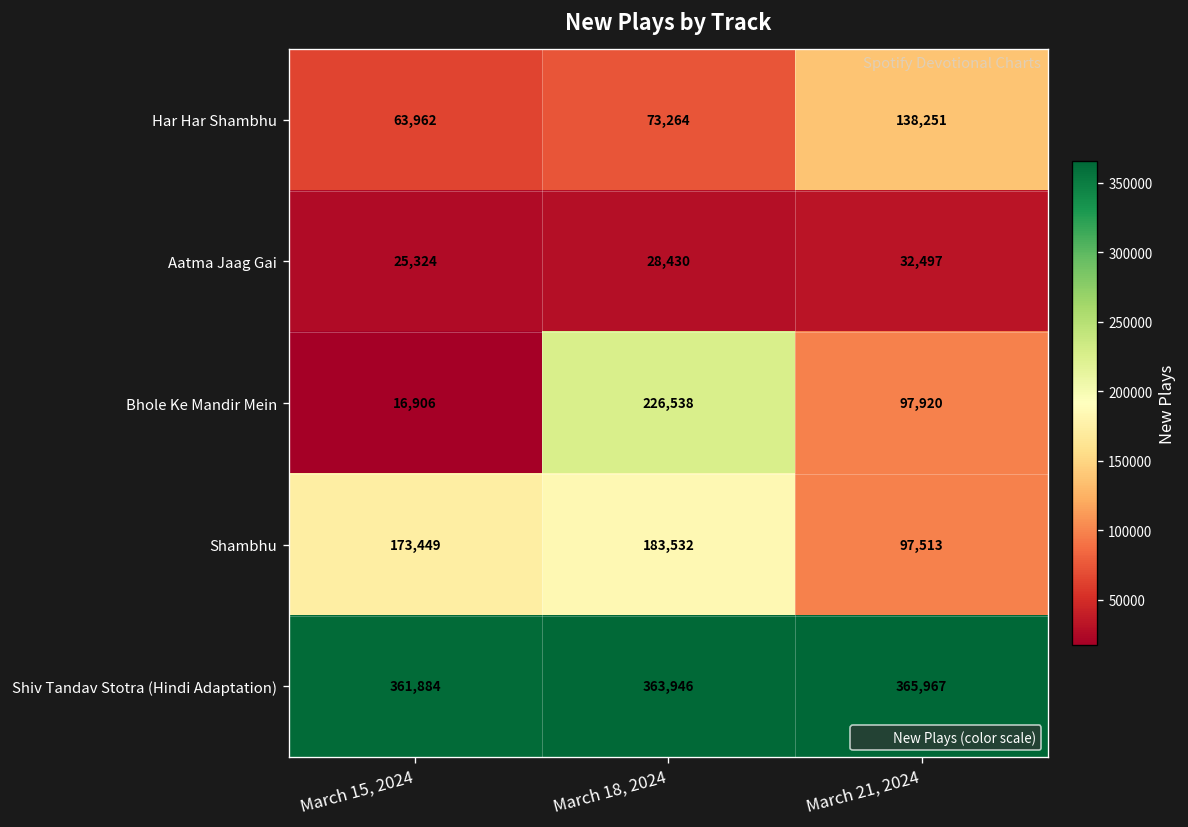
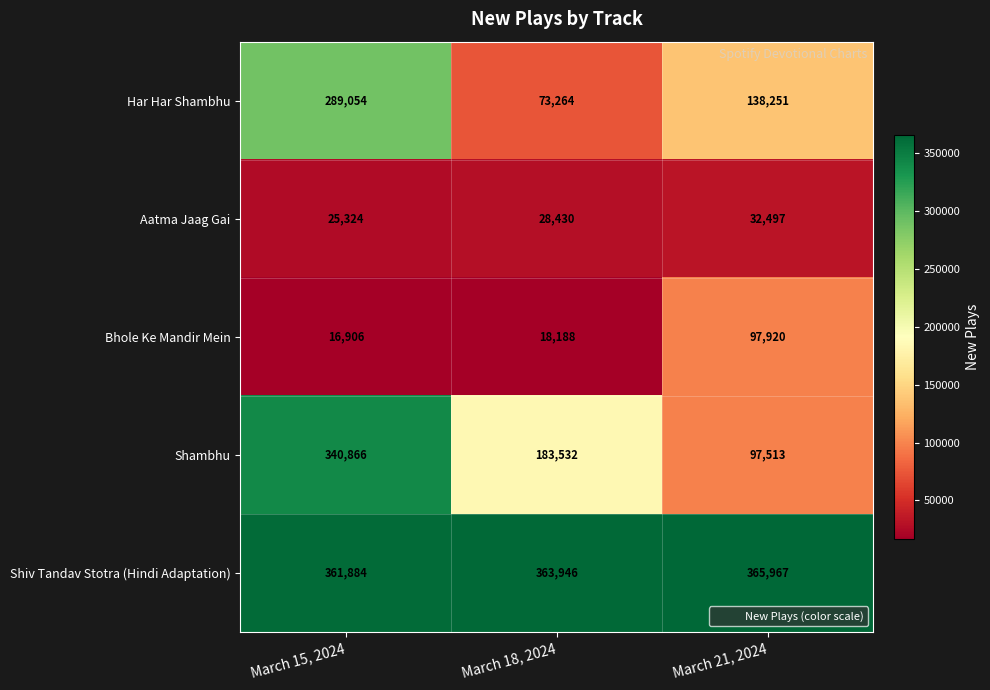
Har Har Shambhu, March 15, 2024: 63,962 -> 289,054
Bhole Ke Mandir Mein, March 18, 2024: 226,538 -> 18,188
Shambhu, March 15, 2024: 173,449 -> 340,866
